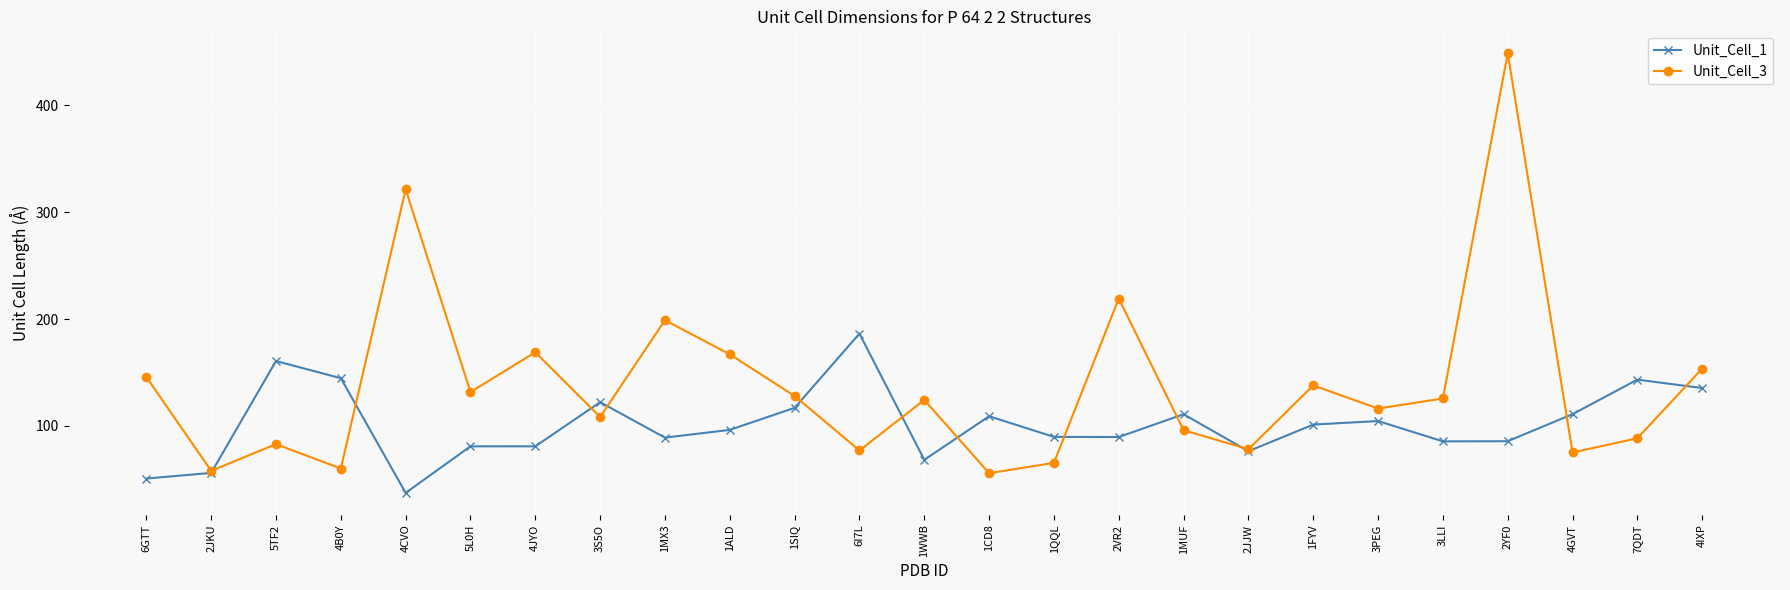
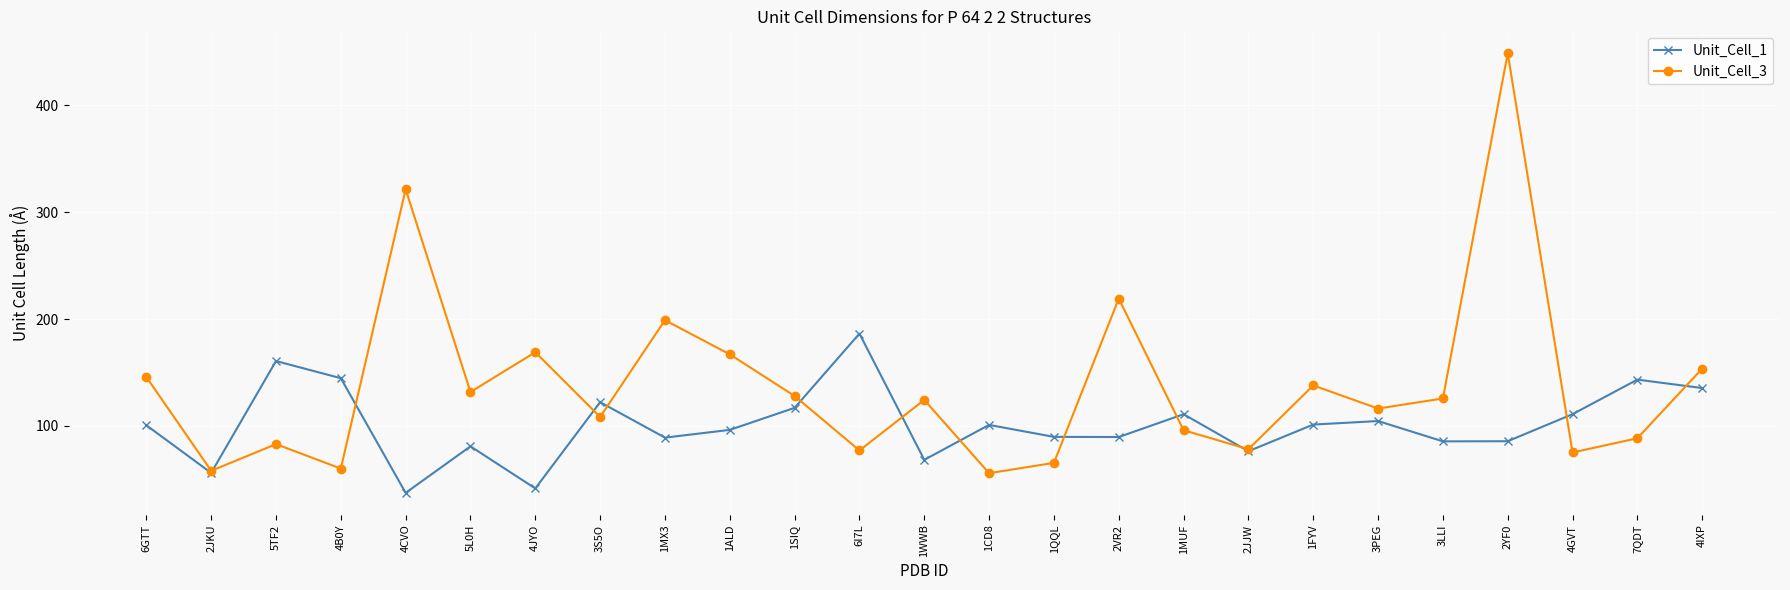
Unit_Cell_1, 6GTT: 51 -> 101
Unit_Cell_1, 4JYO: 81 -> 42
Unit_Cell_1, 1CD8: 109 -> 101
